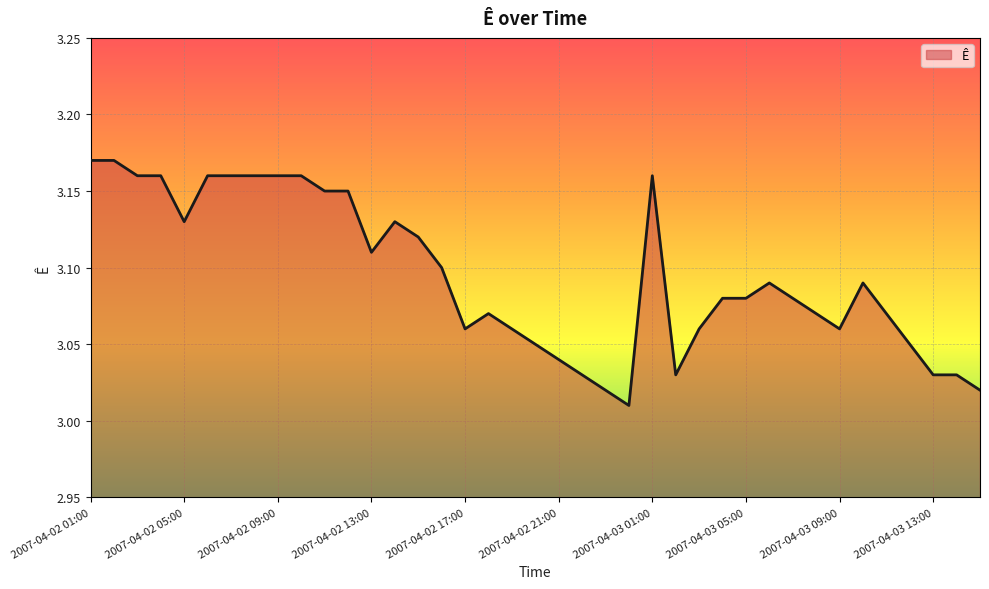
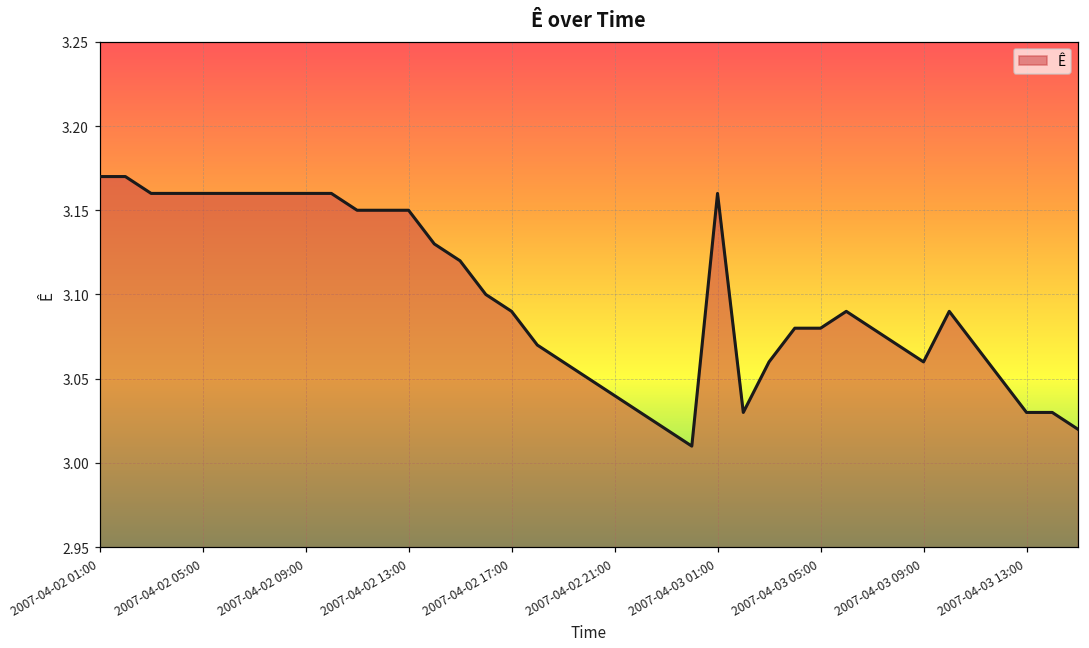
2007-04-02 05:00: 3.13 -> 3.16
2007-04-02 13:00: 3.11 -> 3.15
2007-04-02 17:00: 3.06 -> 3.09
